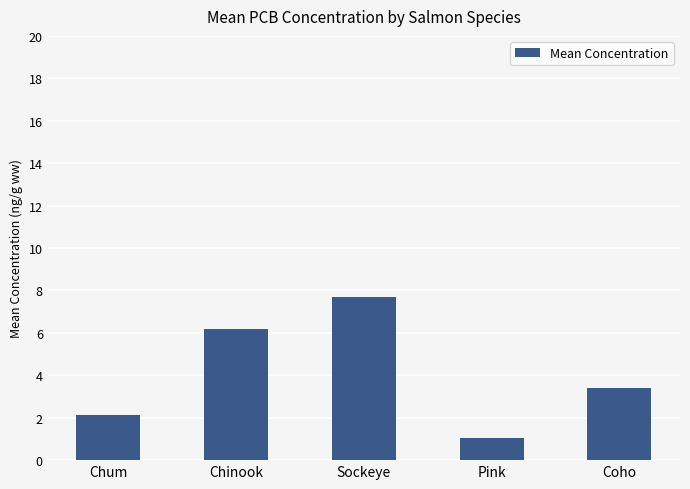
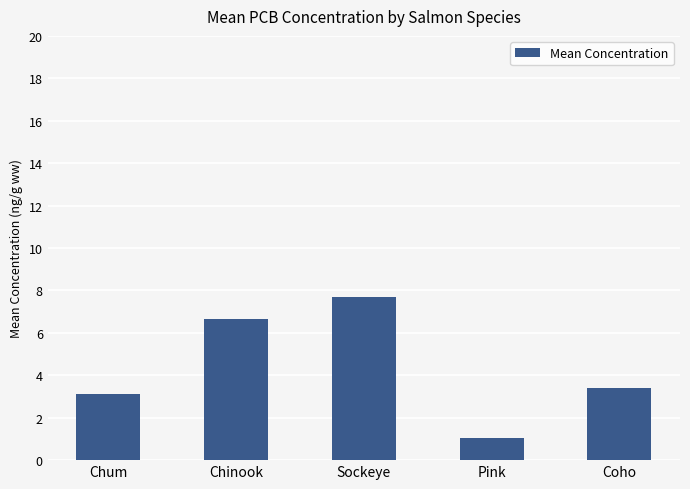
Chum: 2.1 -> 3.1
Chinook: 6.2 -> 6.7
